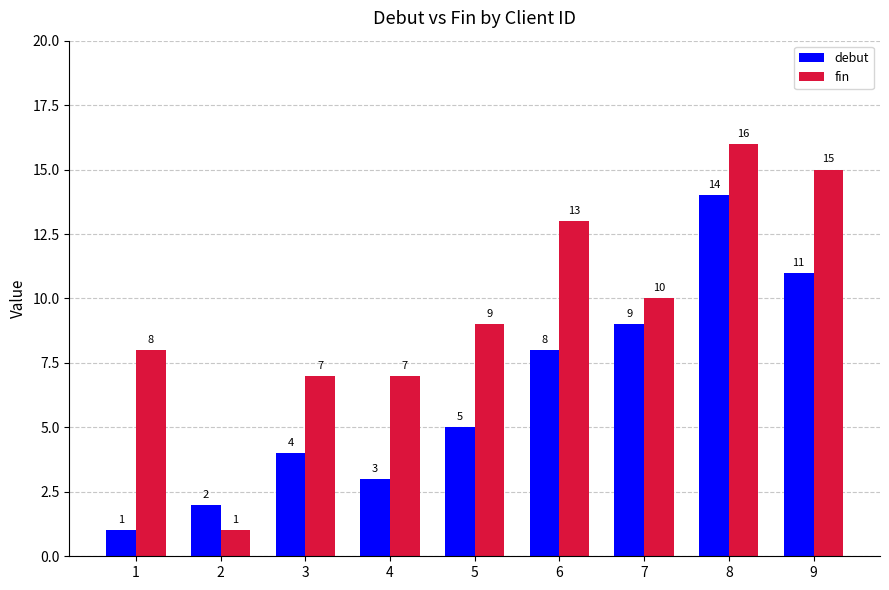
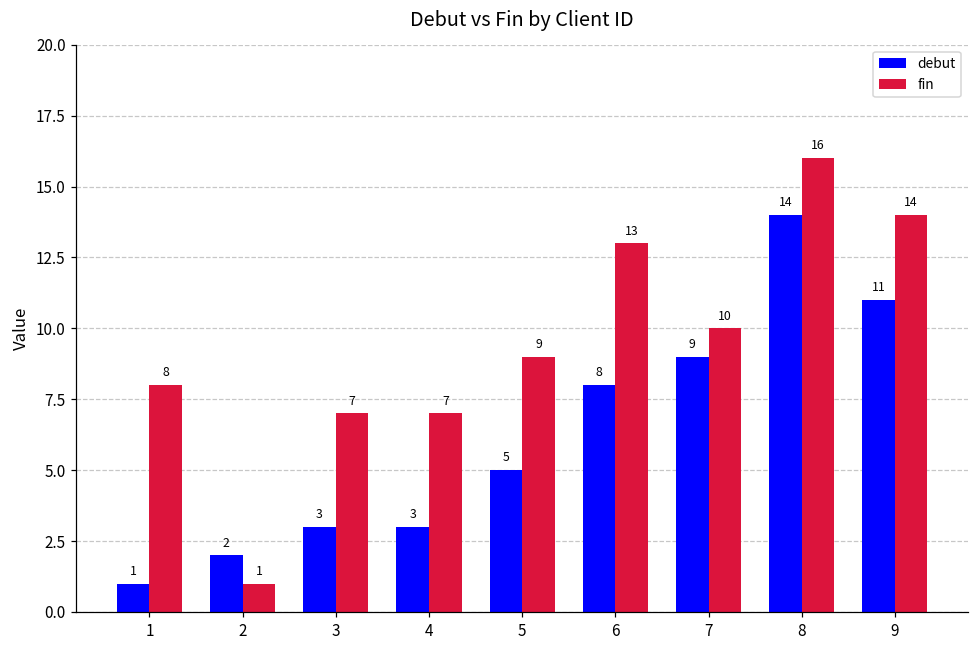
debut, 3: 4 -> 3
fin, 9: 15 -> 14
